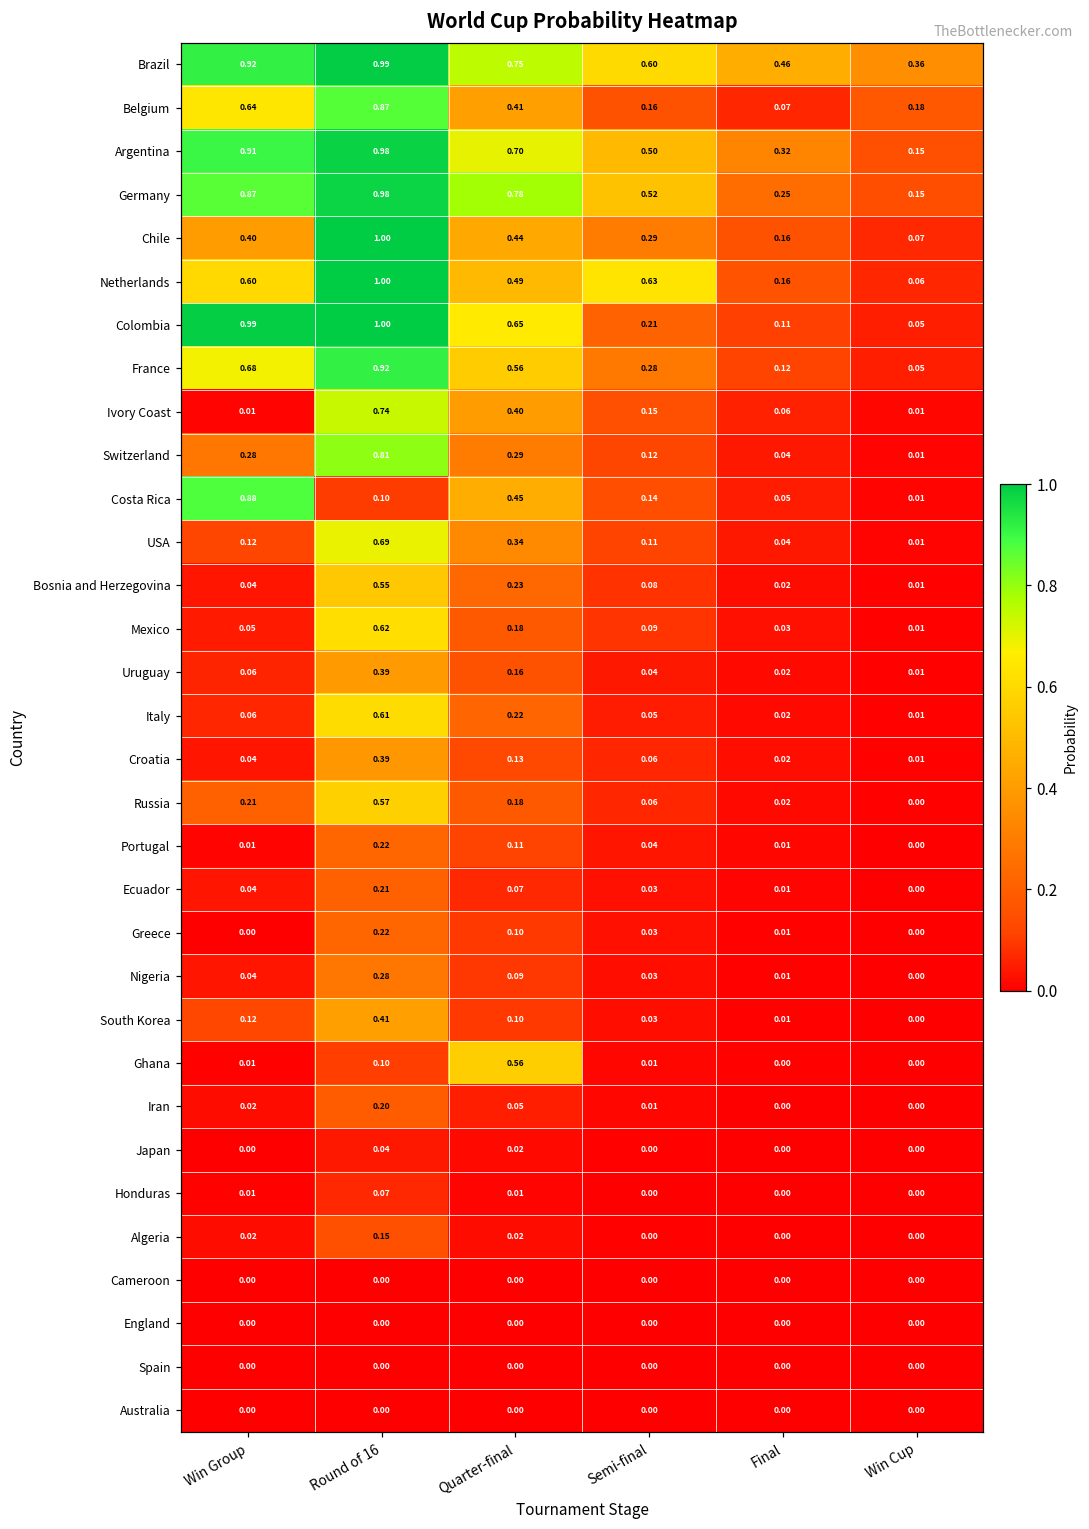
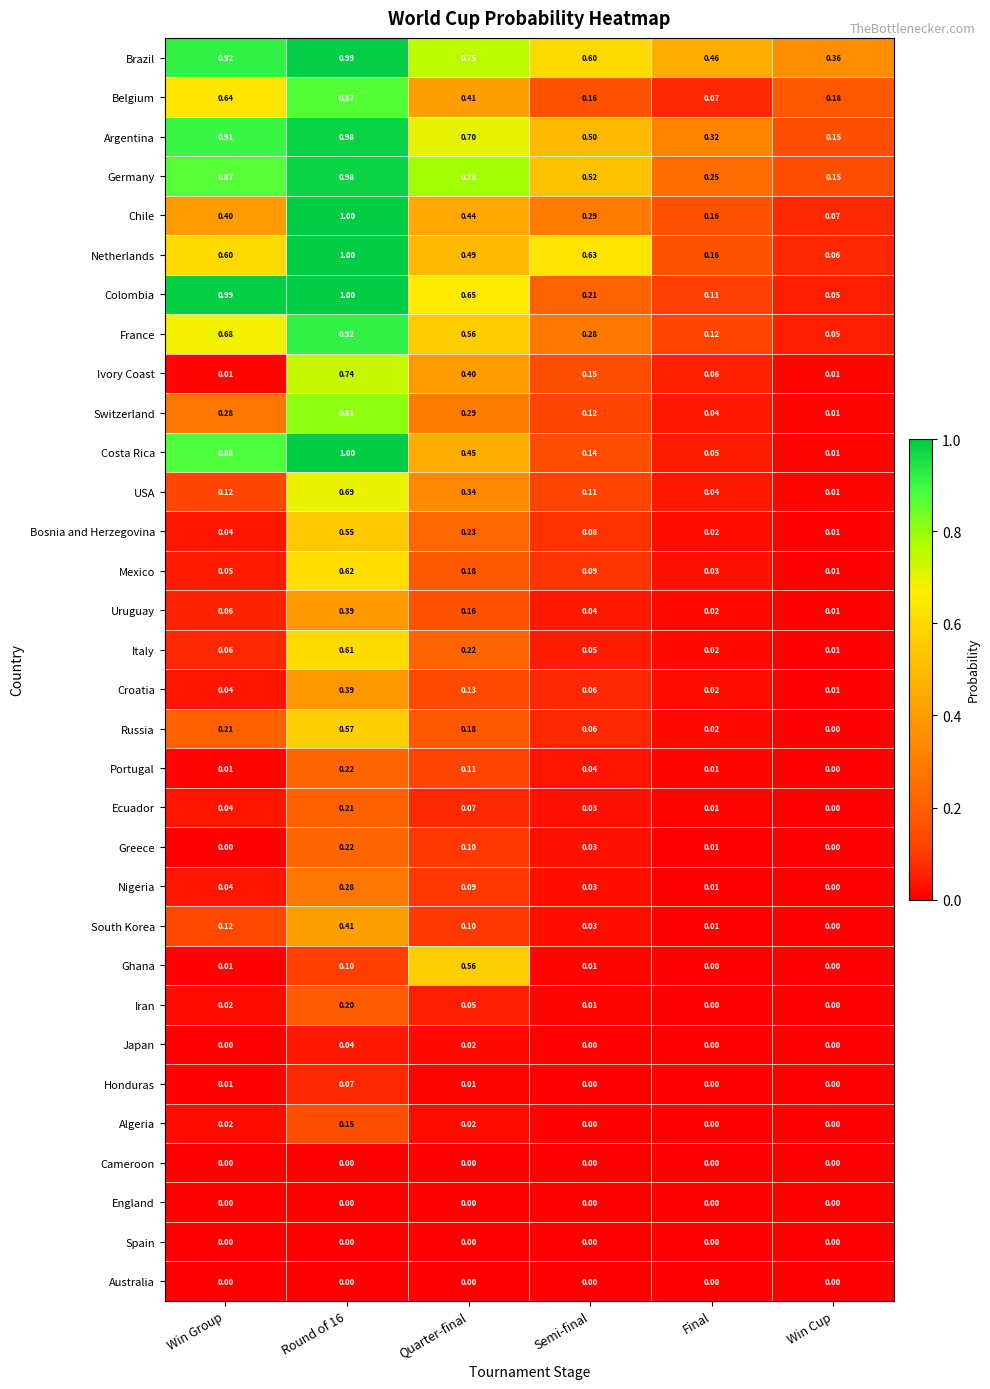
Costa Rica, Round of 16: 0.10 -> 1.00
